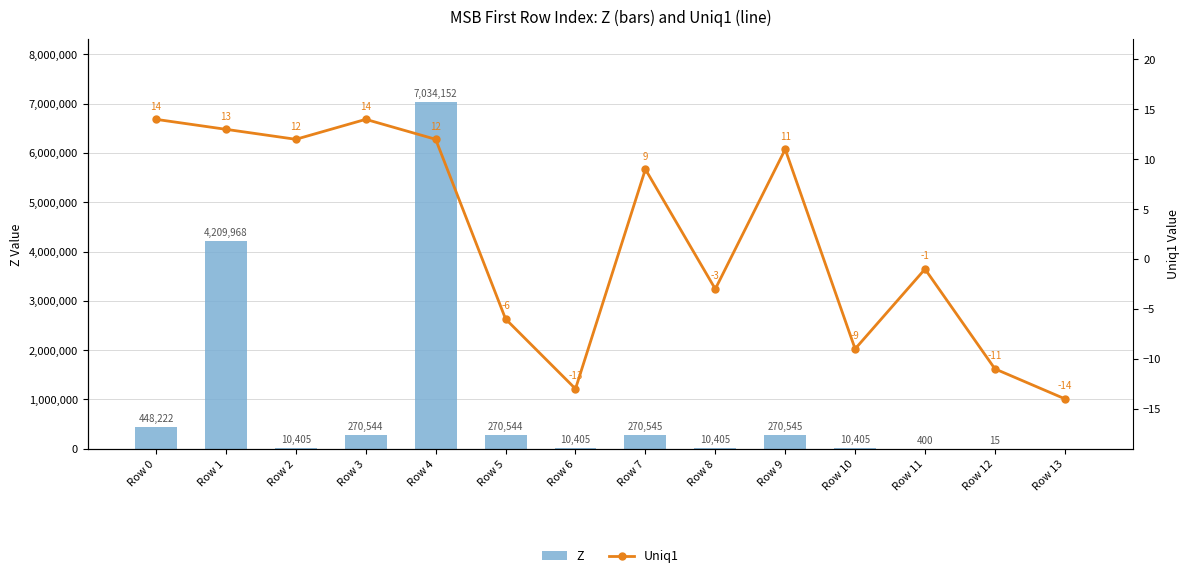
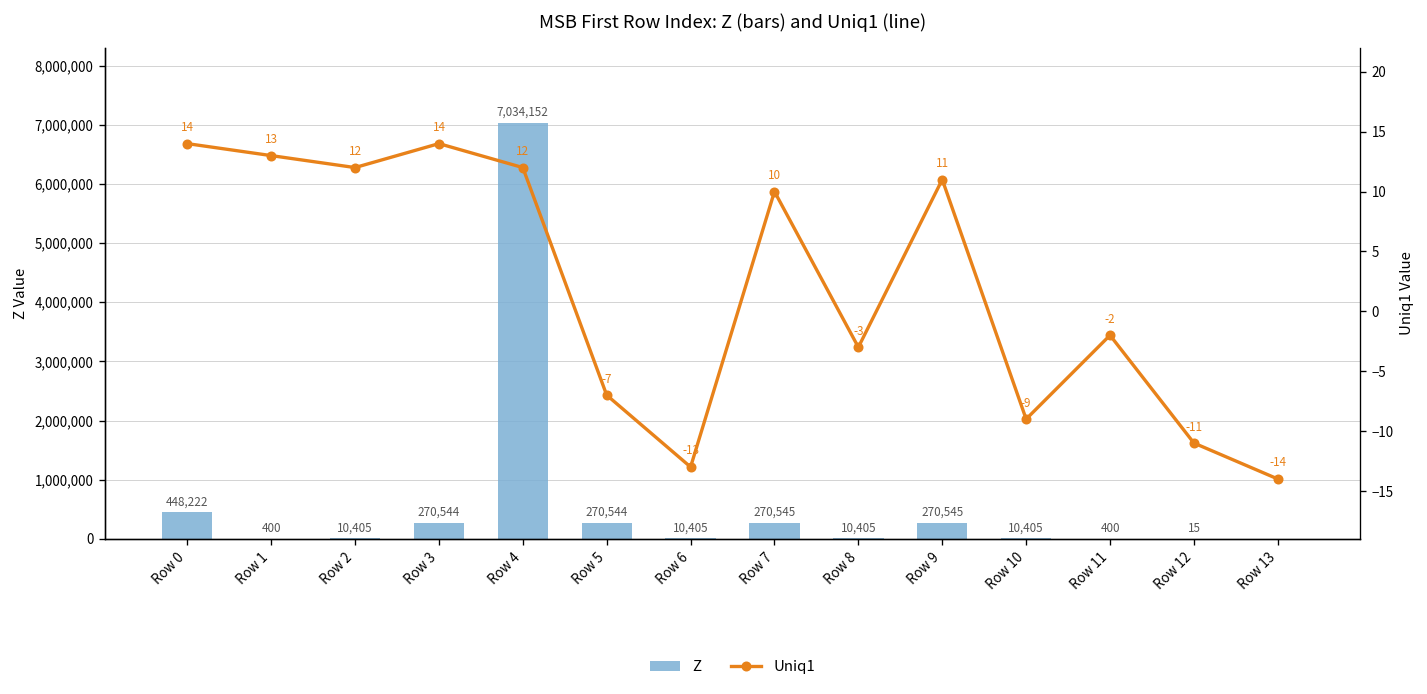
Z, Row 1: 4,209,968 -> 400
Uniq1, Row 5: -6 -> -7
Uniq1, Row 7: 9 -> 10
Uniq1, Row 11: -1 -> -2
